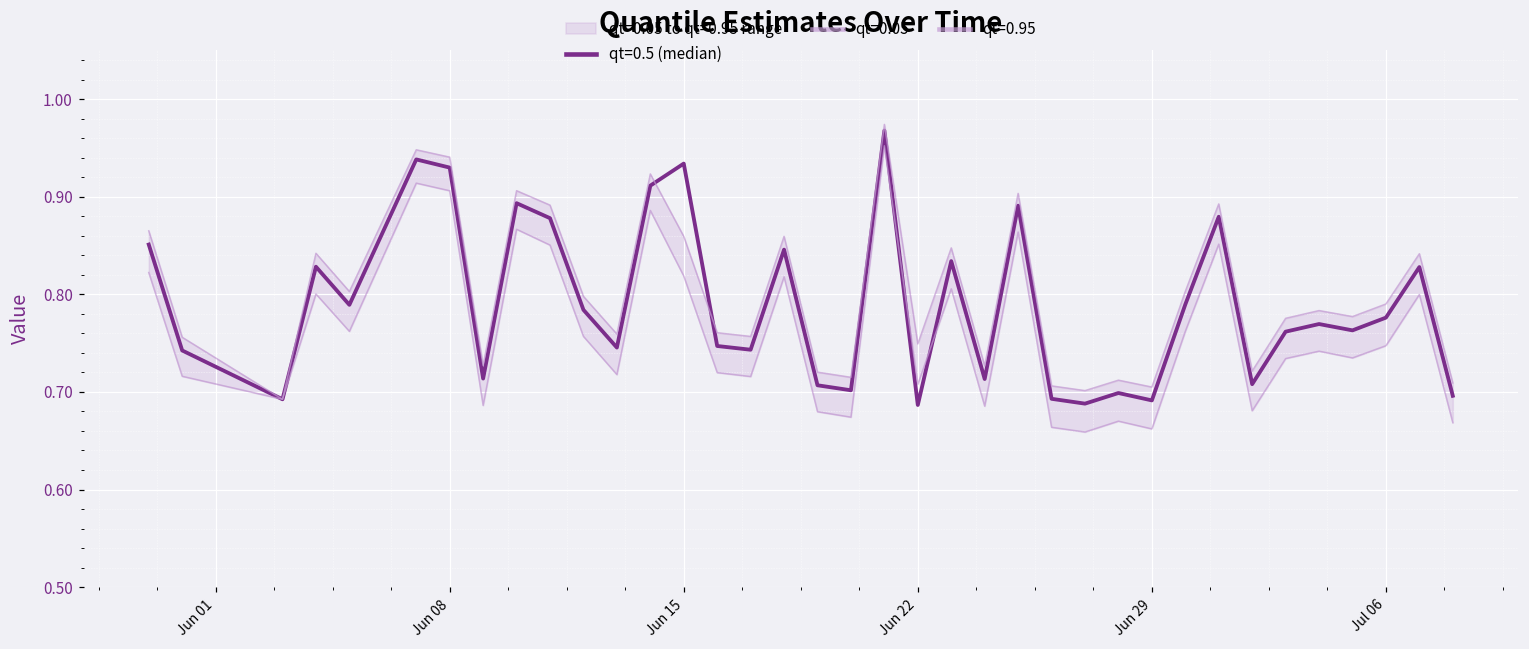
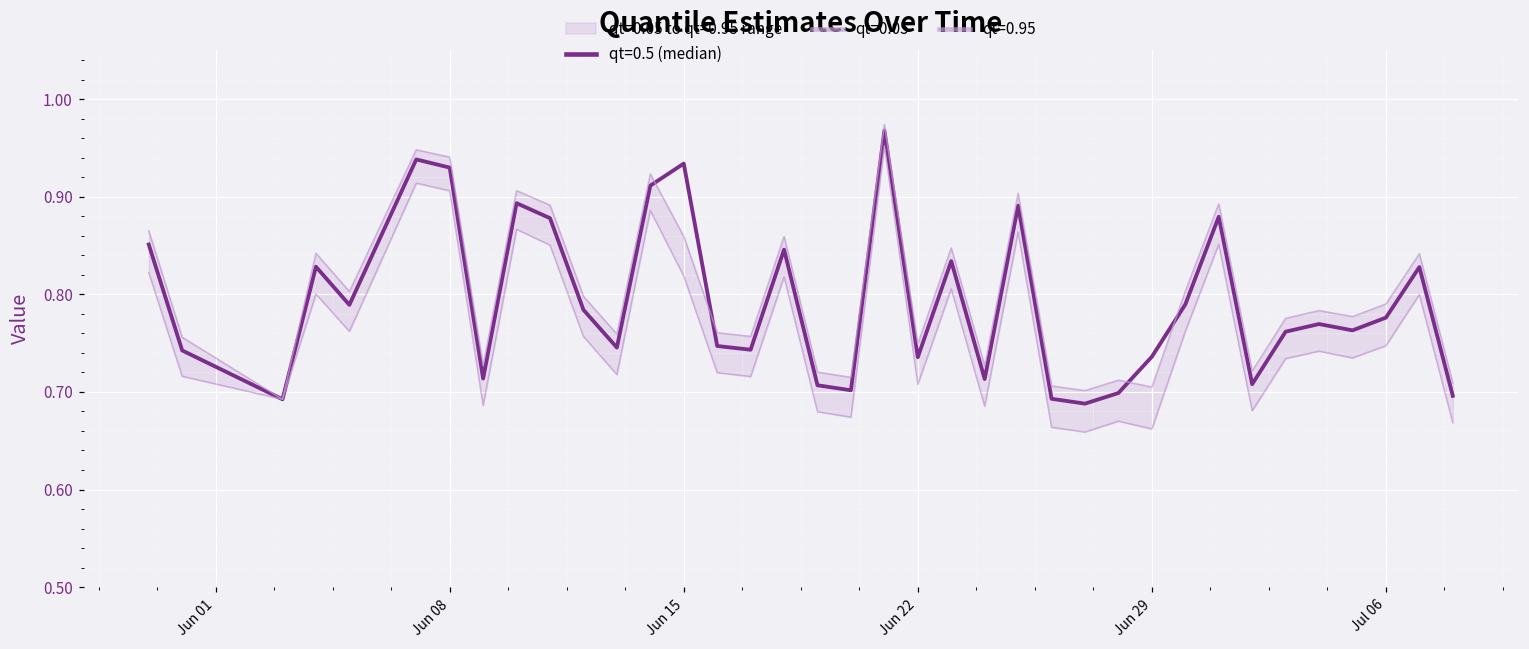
qt=0.5 (median), Jun 22: 0.69 -> 0.74
qt=0.5 (median), Jun 29: 0.69 -> 0.74
